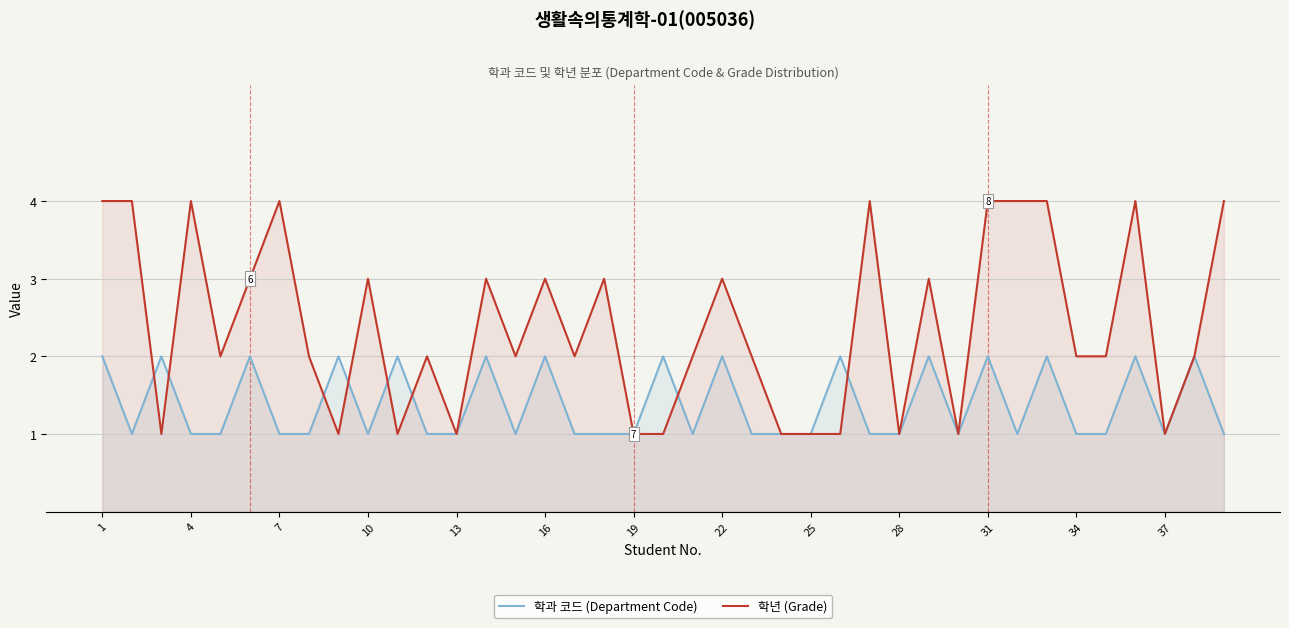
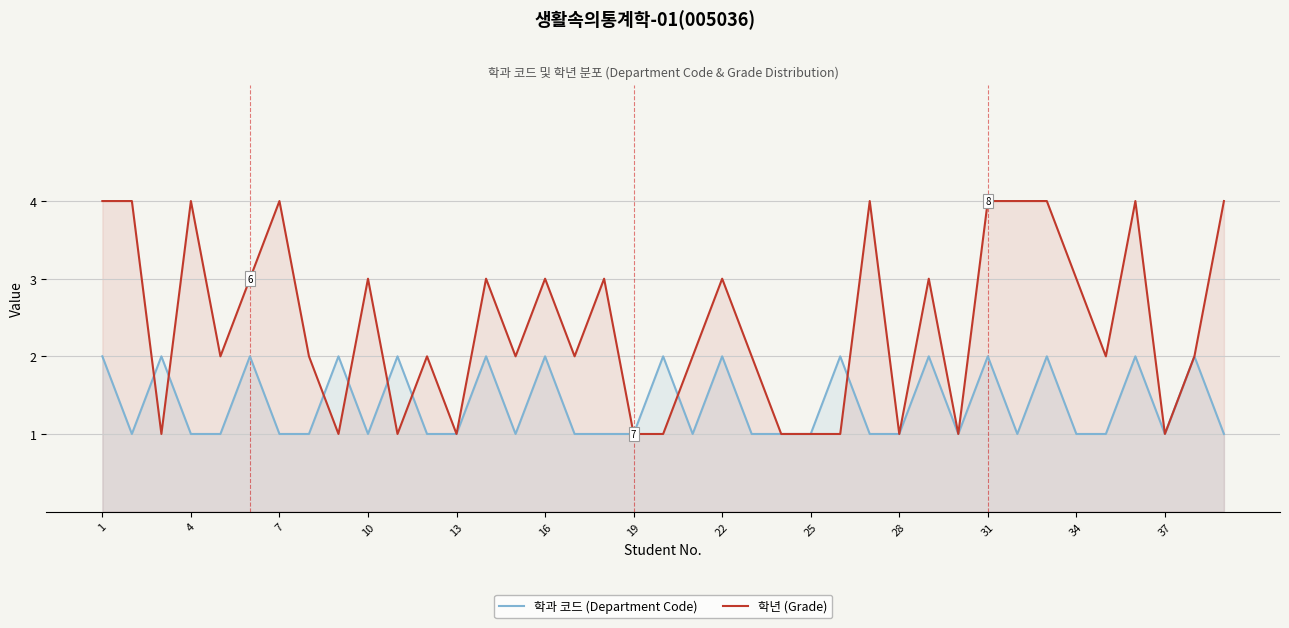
학년 (Grade), 34: 2 -> 3
